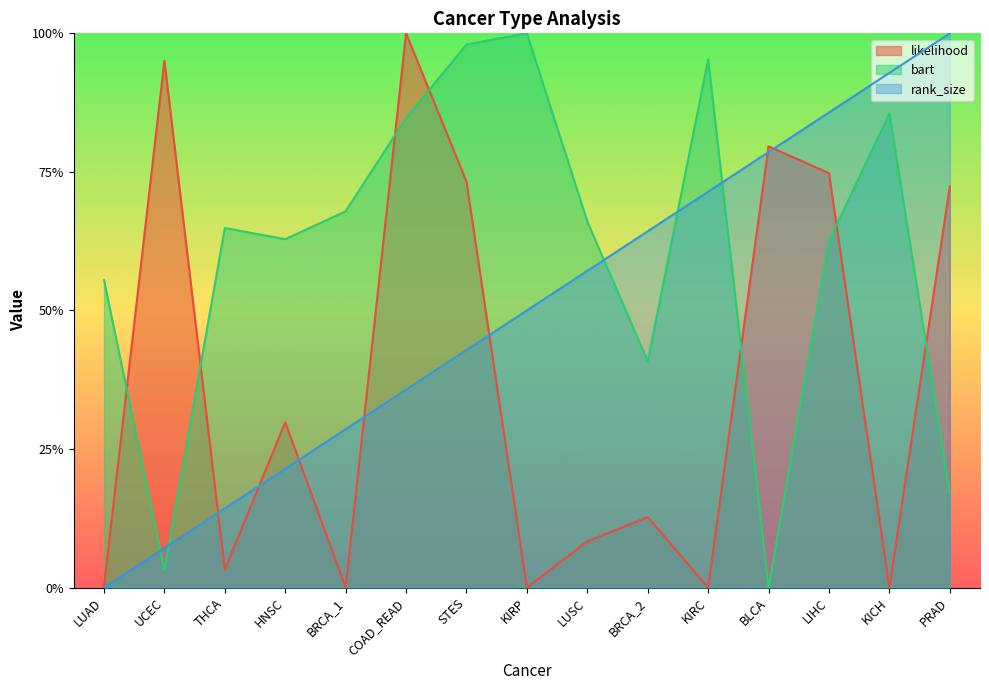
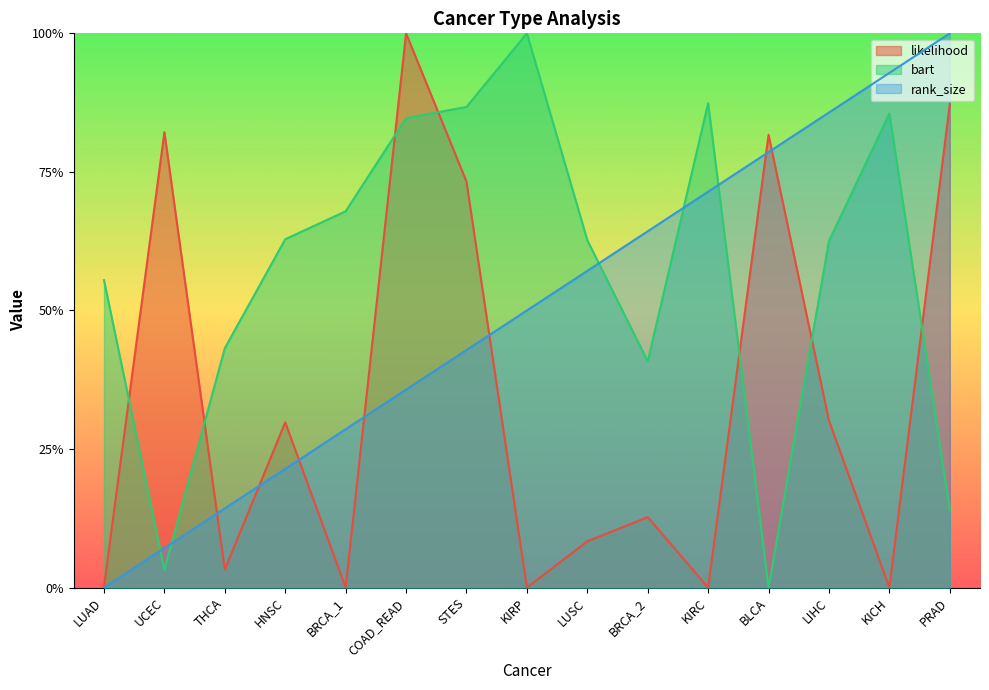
likelihood, UCEC: 95% -> 82%
bart, THCA: 65% -> 43%
bart, STES: 98% -> 87%
bart, LUSC: 66% -> 63%
bart, KIRC: 95% -> 87%
likelihood, BLCA: 80% -> 82%
likelihood, LIHC: 75% -> 30%
likelihood, PRAD: 72% -> 87%
bart, PRAD: 17% -> 14%
